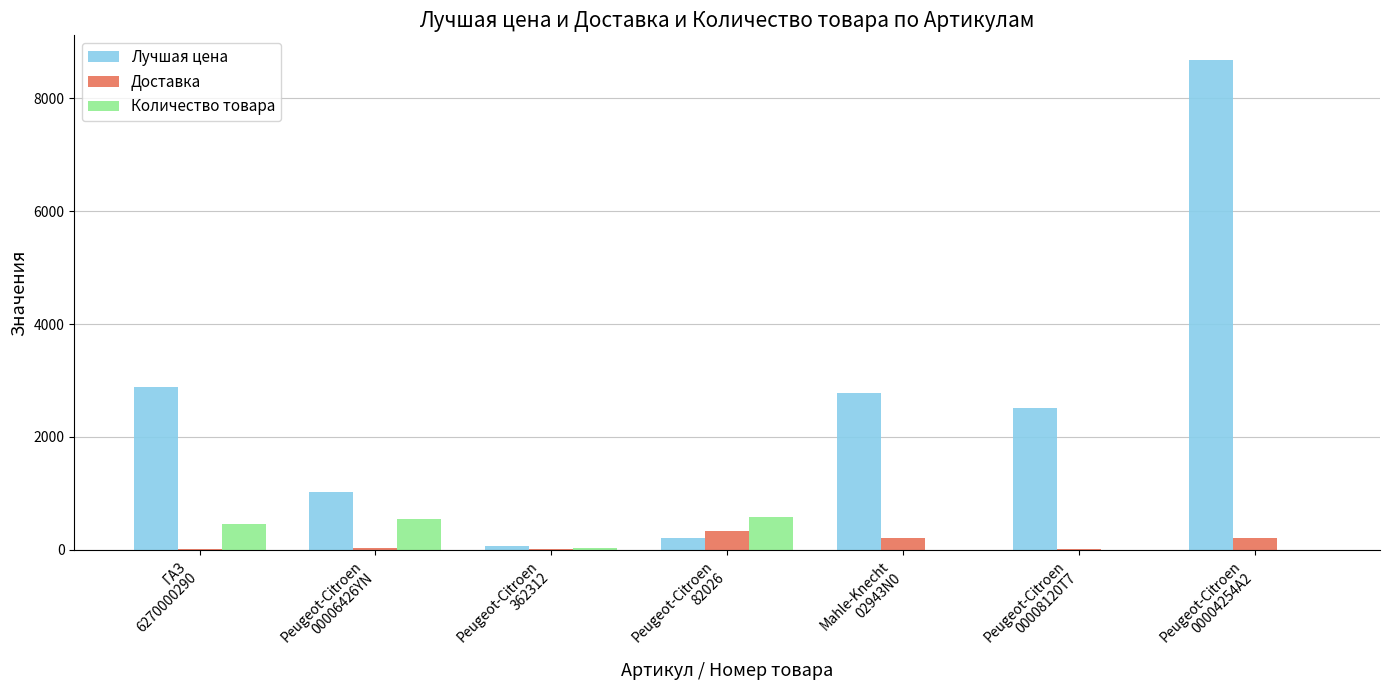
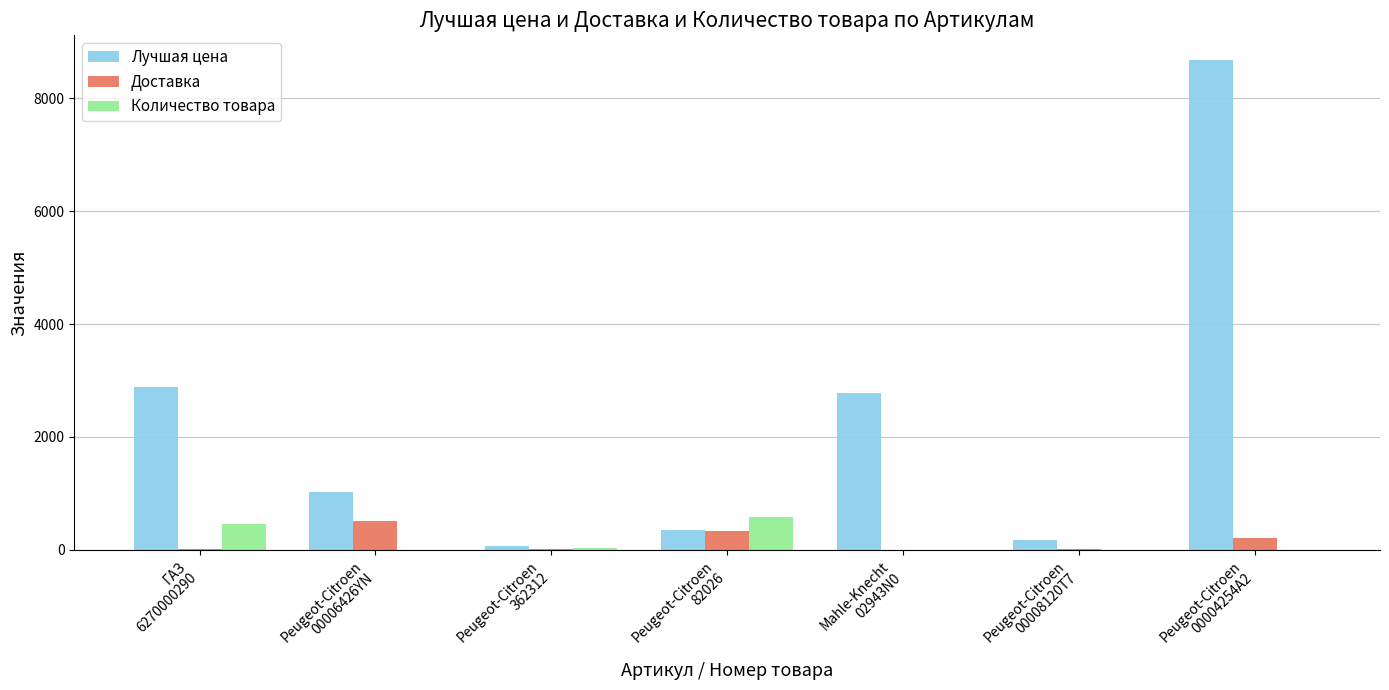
Доставка, Peugeot-Citroen 00006426YN: 0 -> 500
Количество товара, Peugeot-Citroen 00006426YN: 600 -> 0
Лучшая цена, Peugeot-Citroen 82026: 200 -> 400
Доставка, Mahle-Knecht 02943N0: 200 -> 0
Лучшая цена, Peugeot-Citroen 00008120T7: 2500 -> 200
